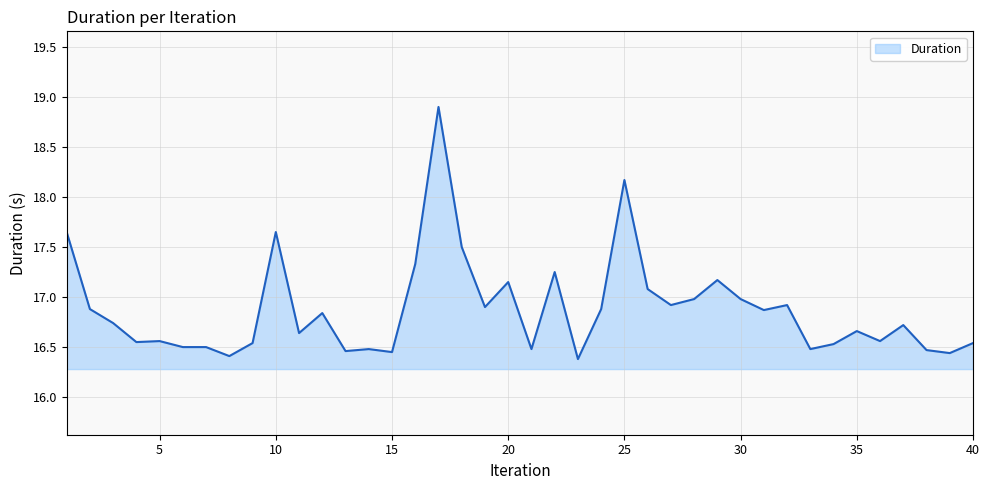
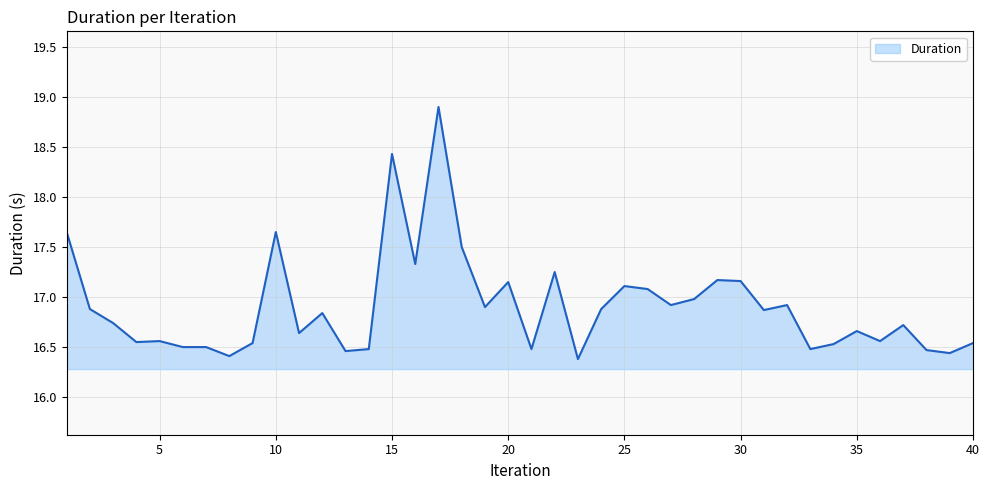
15: 16.45 -> 18.43
25: 18.17 -> 17.11
30: 16.98 -> 17.16
